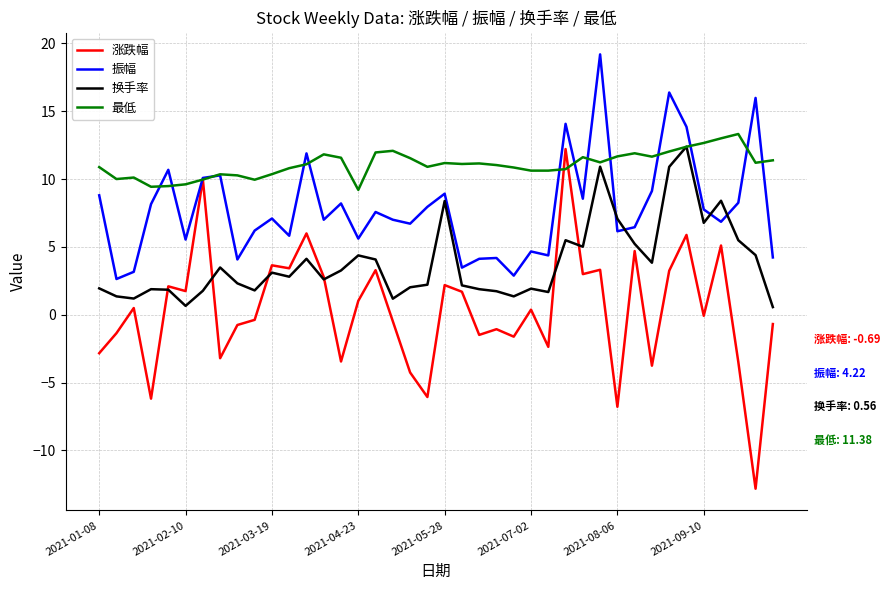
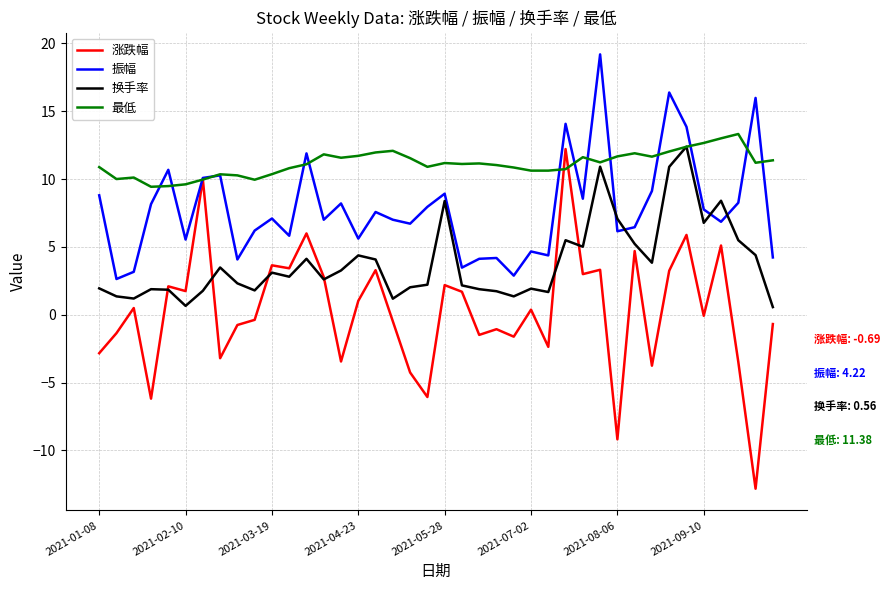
最低, 2021-04-23: 9.2 -> 11.7
涨跌幅, 2021-08-06: -6.8 -> -9.2
